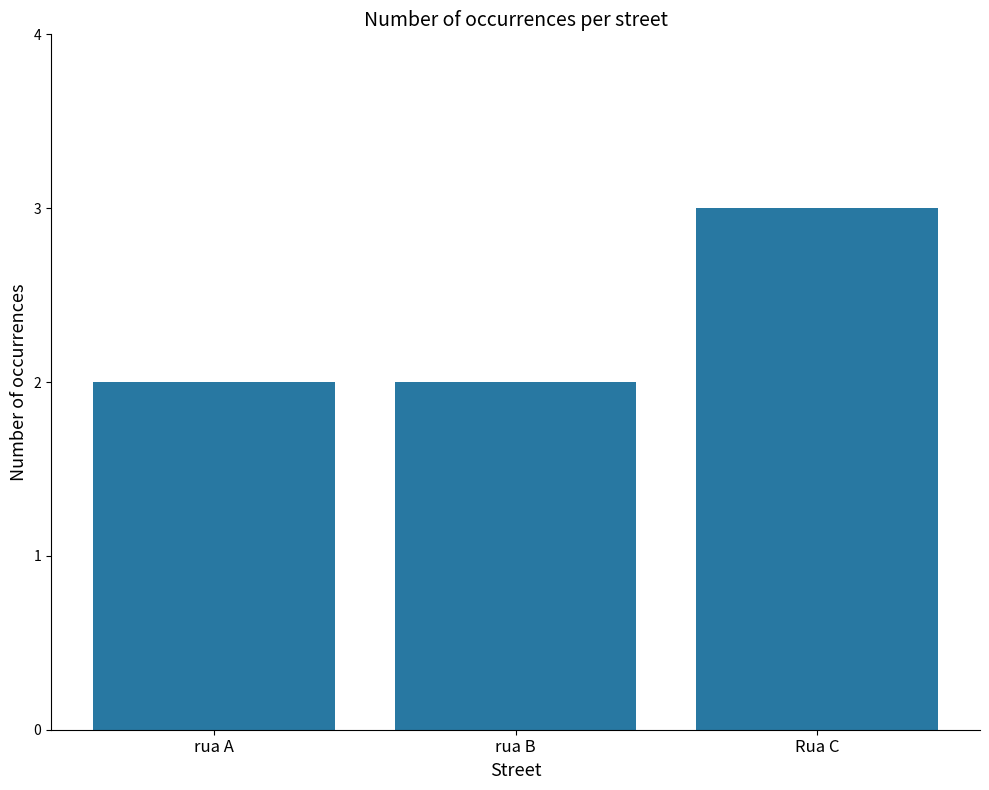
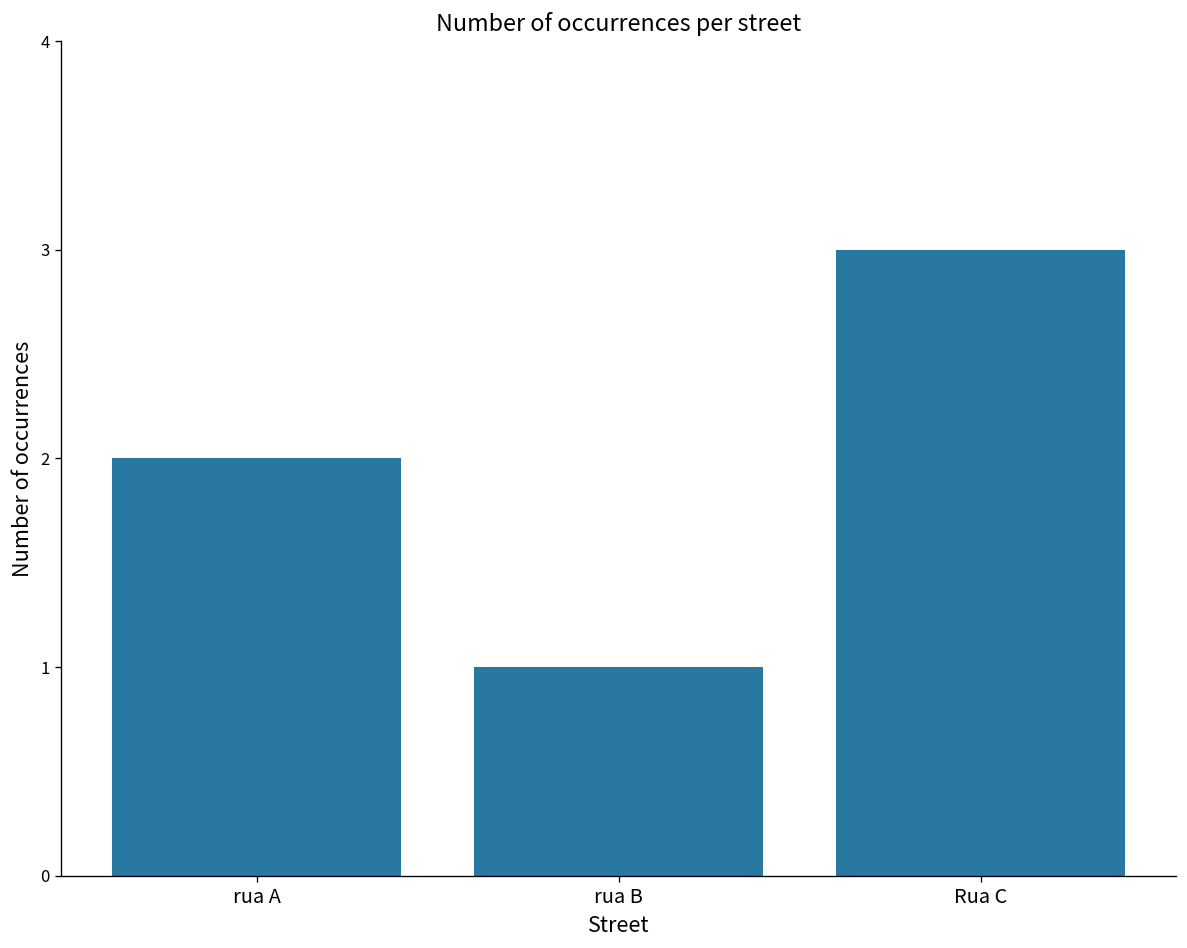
rua B: 2 -> 1
